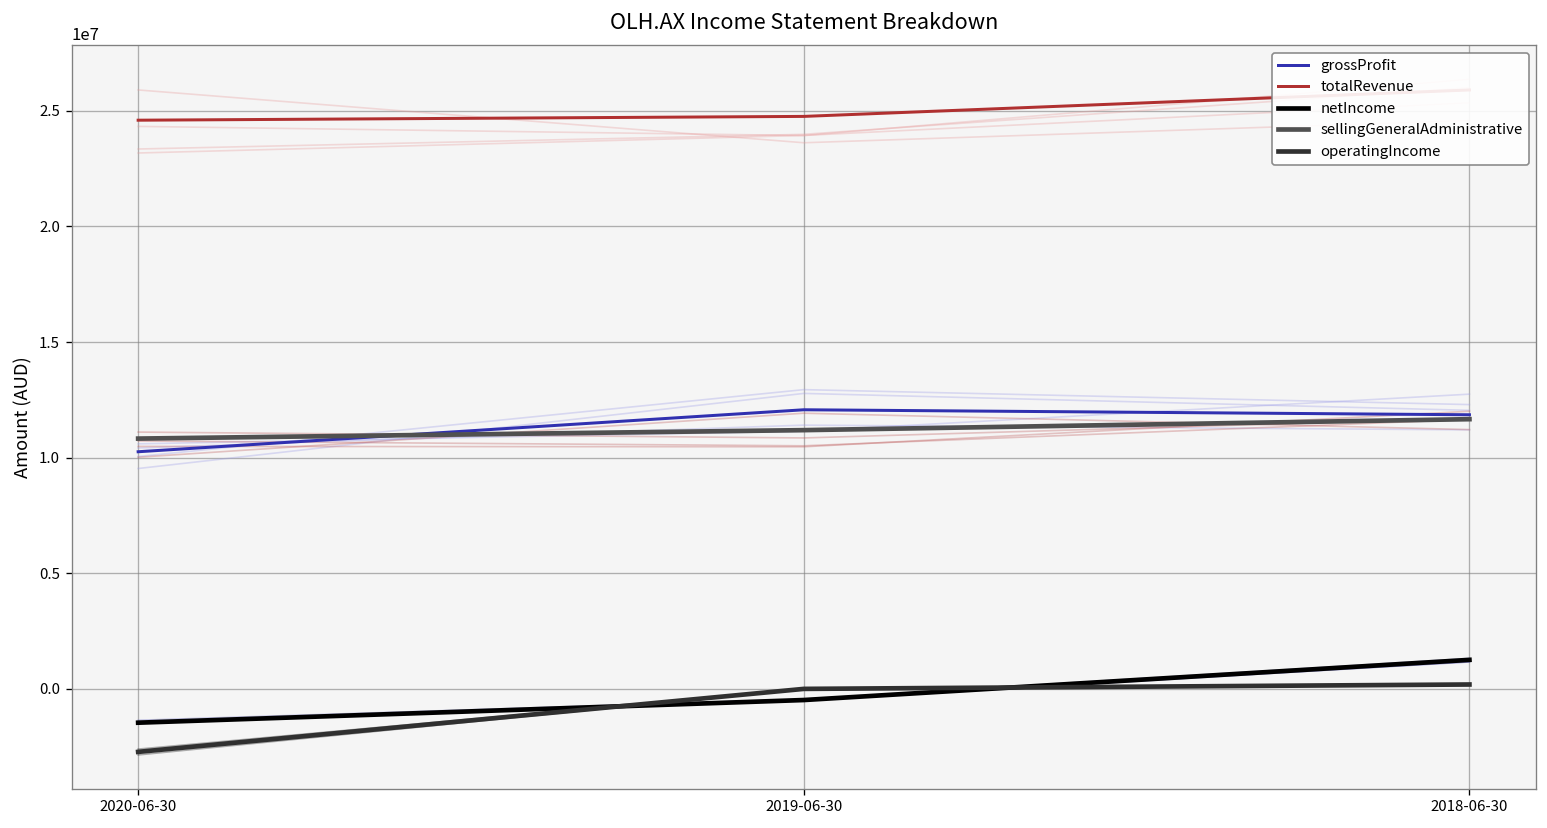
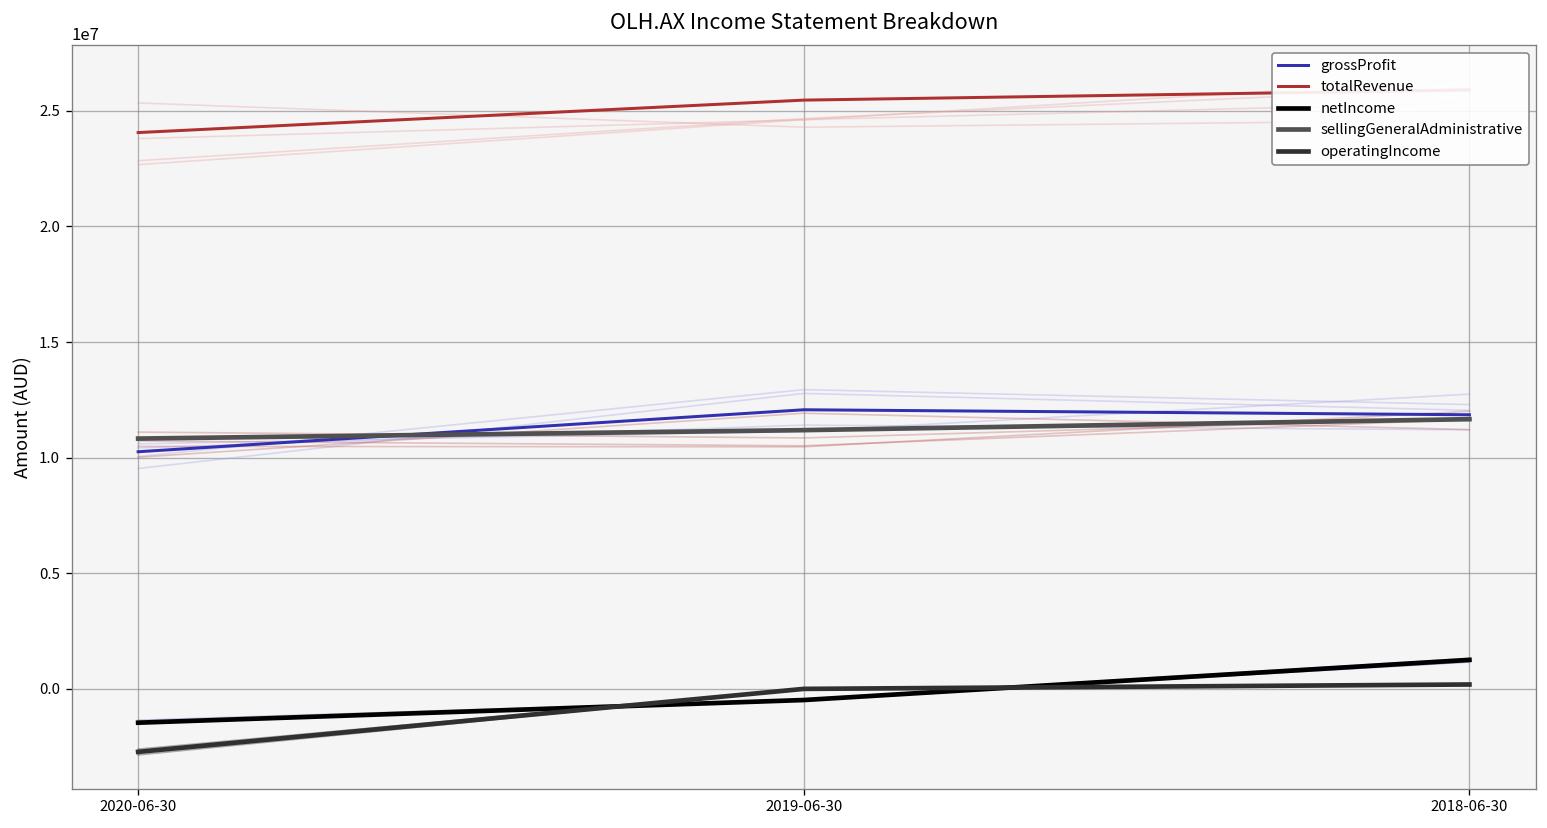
totalRevenue, 2020-06-30: 24600000 -> 24100000
totalRevenue, 2019-06-30: 24800000 -> 25500000
